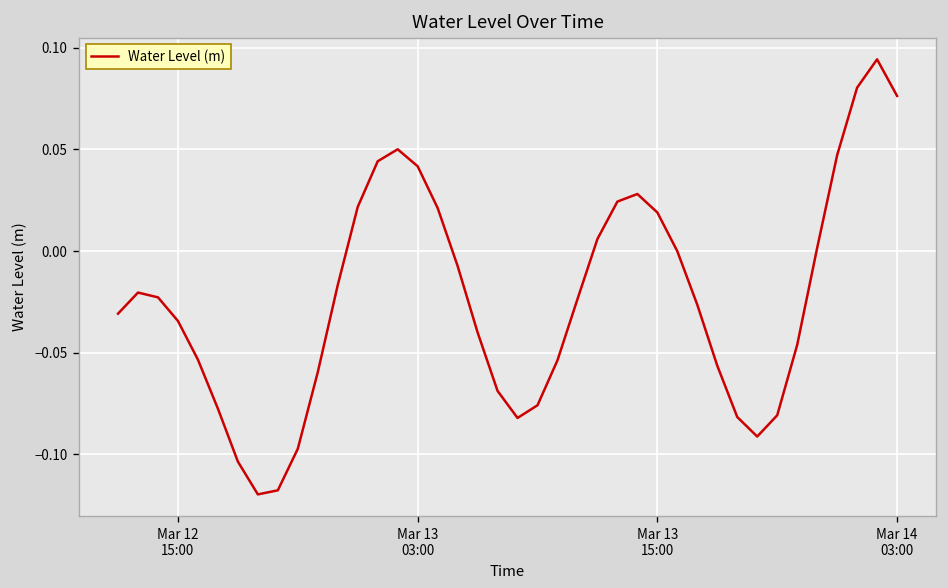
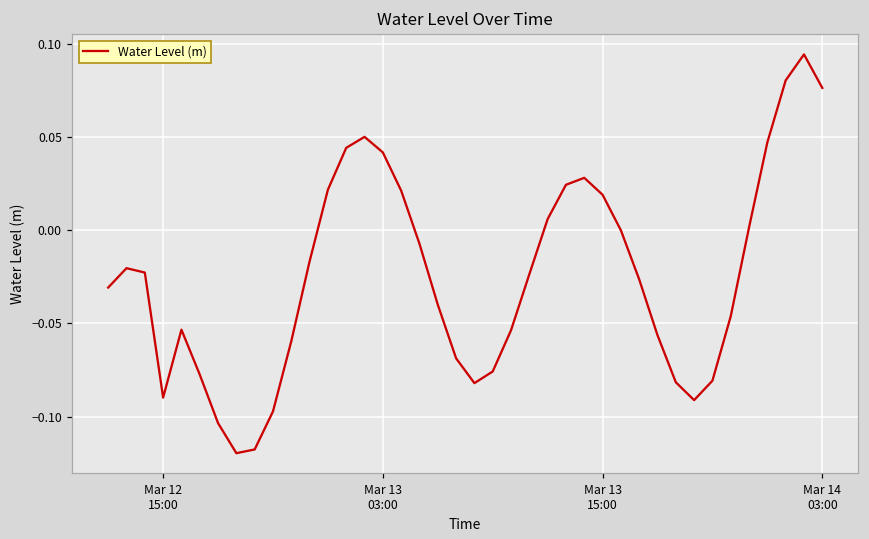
Mar 12 15:00: -0.034 -> -0.090
